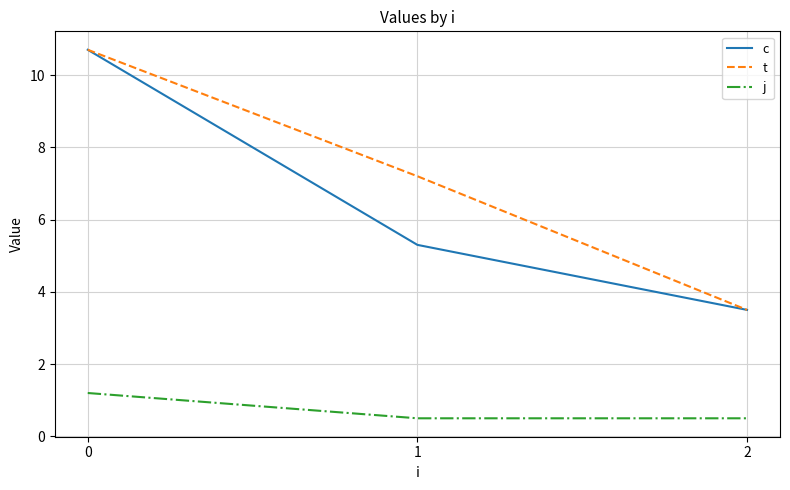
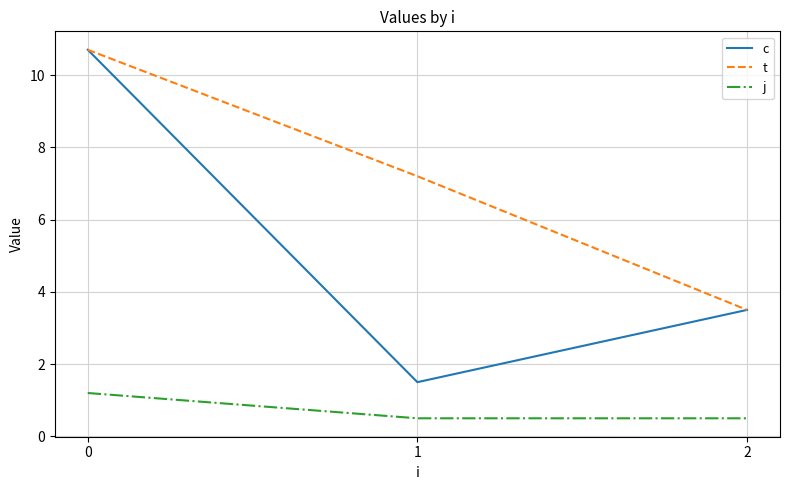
c, 1: 5.3 -> 1.5
